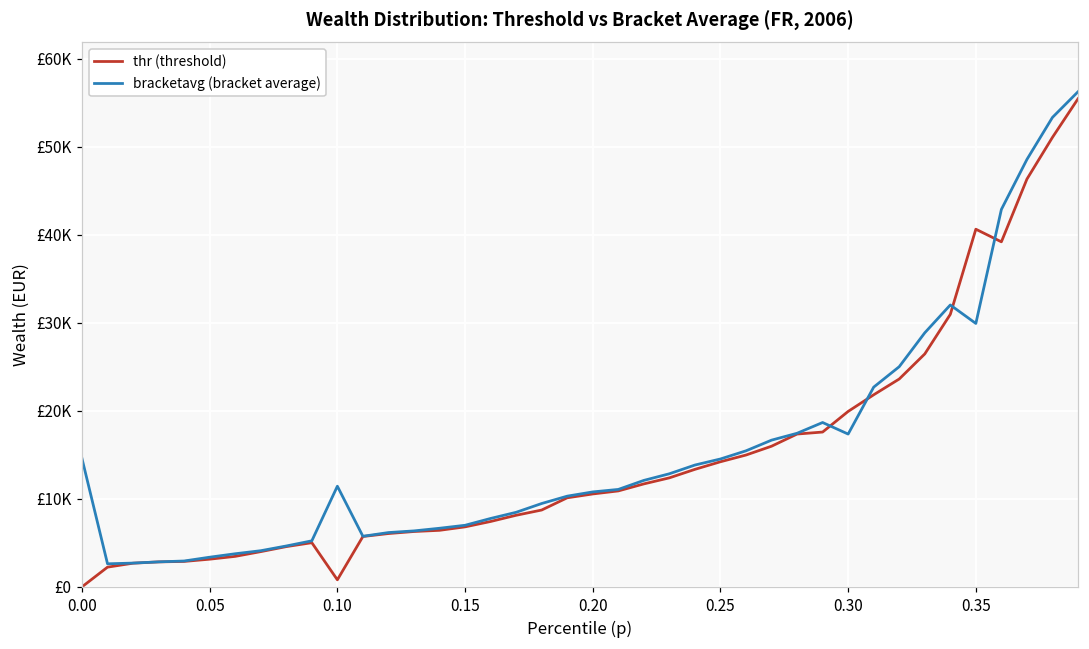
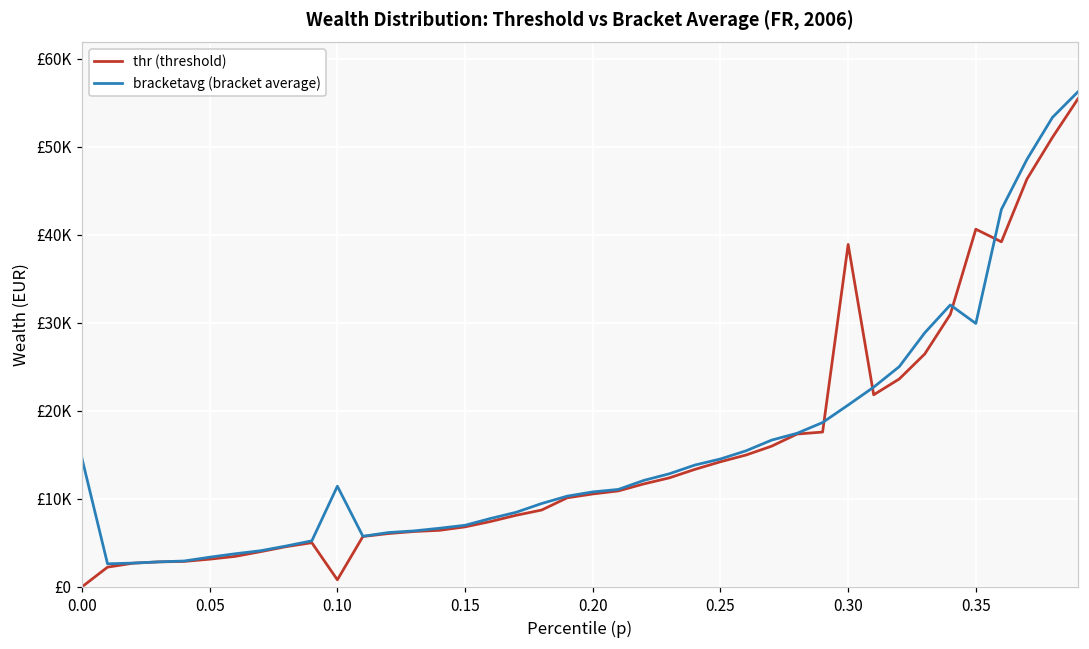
thr (threshold), 0.30: £20000 -> £39000
bracketavg (bracket average), 0.30: £17000 -> £21000
